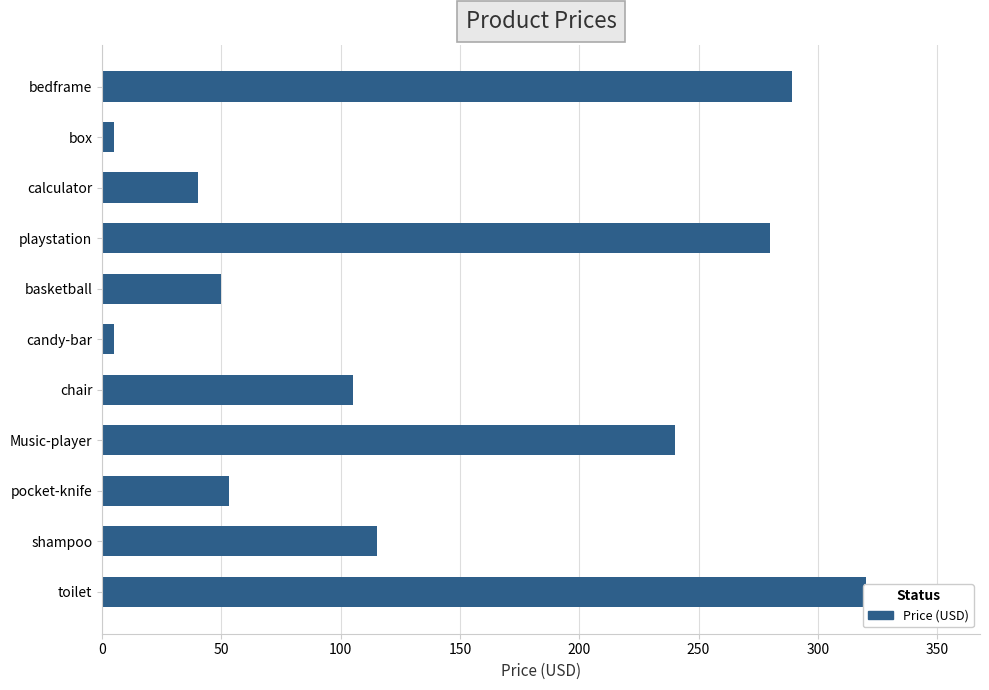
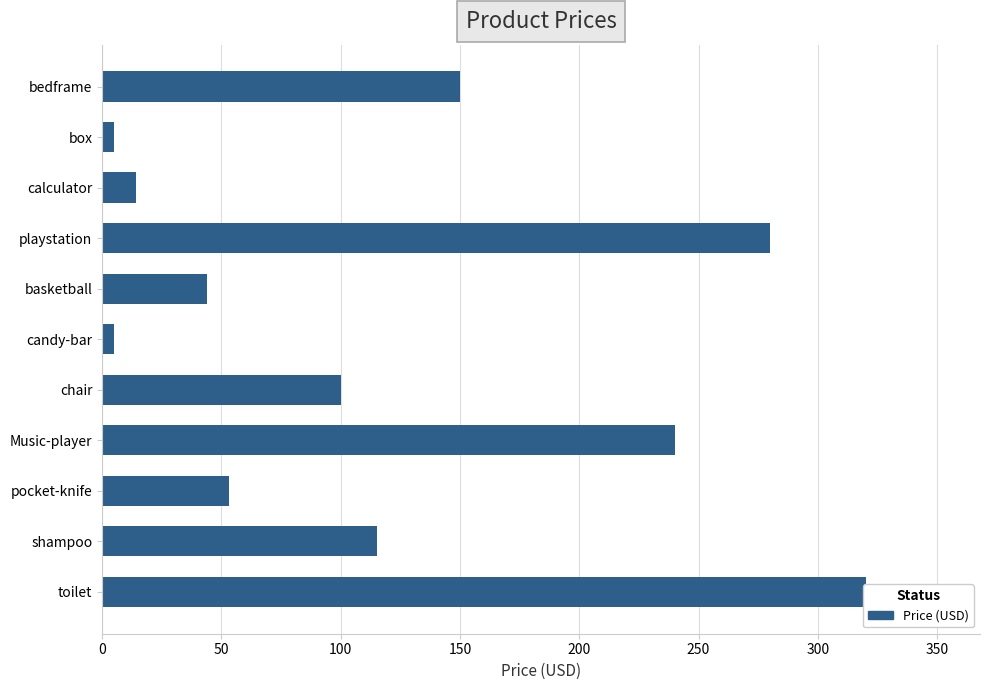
bedframe: 289 -> 150
calculator: 40 -> 14
basketball: 50 -> 44
chair: 105 -> 100
